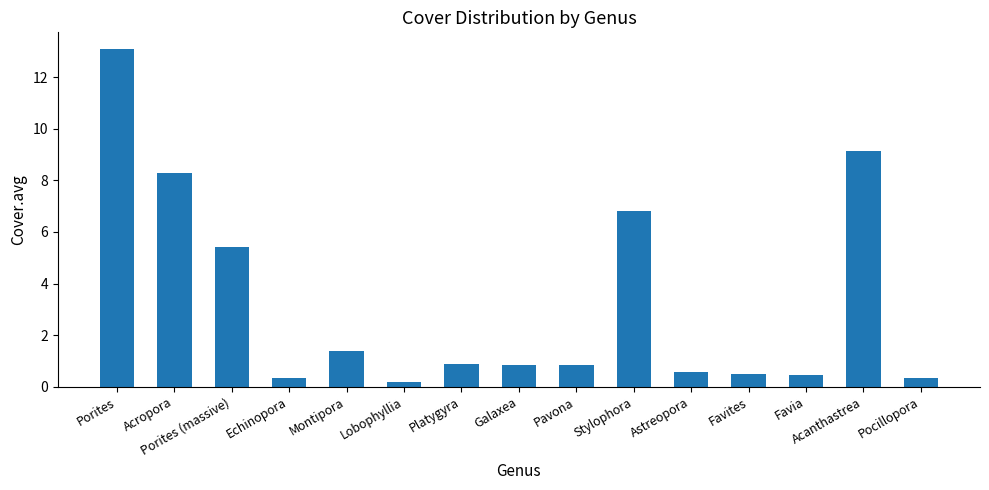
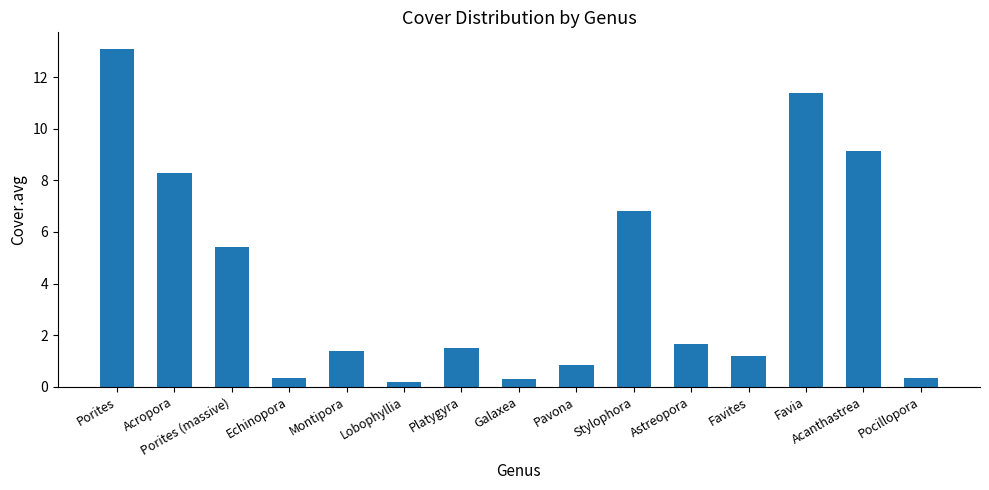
Platygyra: 0.9 -> 1.5
Galaxea: 0.9 -> 0.3
Astreopora: 0.6 -> 1.6
Favites: 0.5 -> 1.2
Favia: 0.4 -> 11.4
